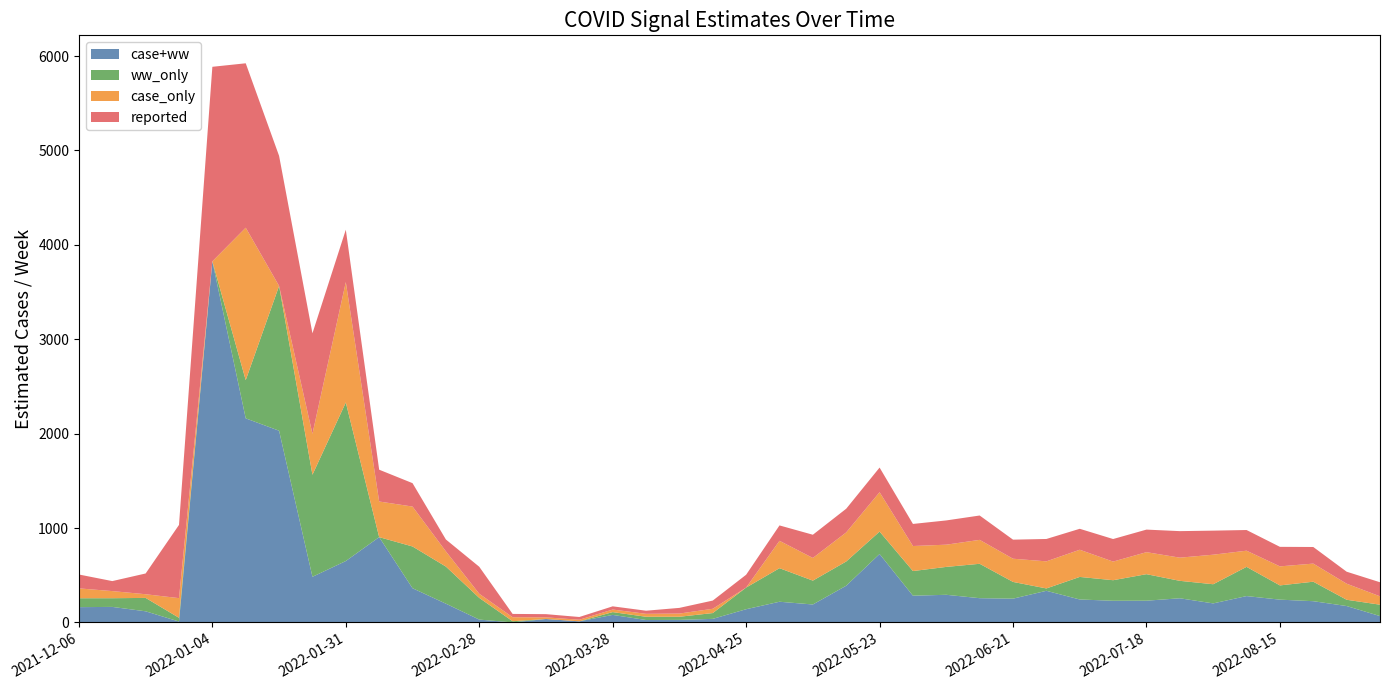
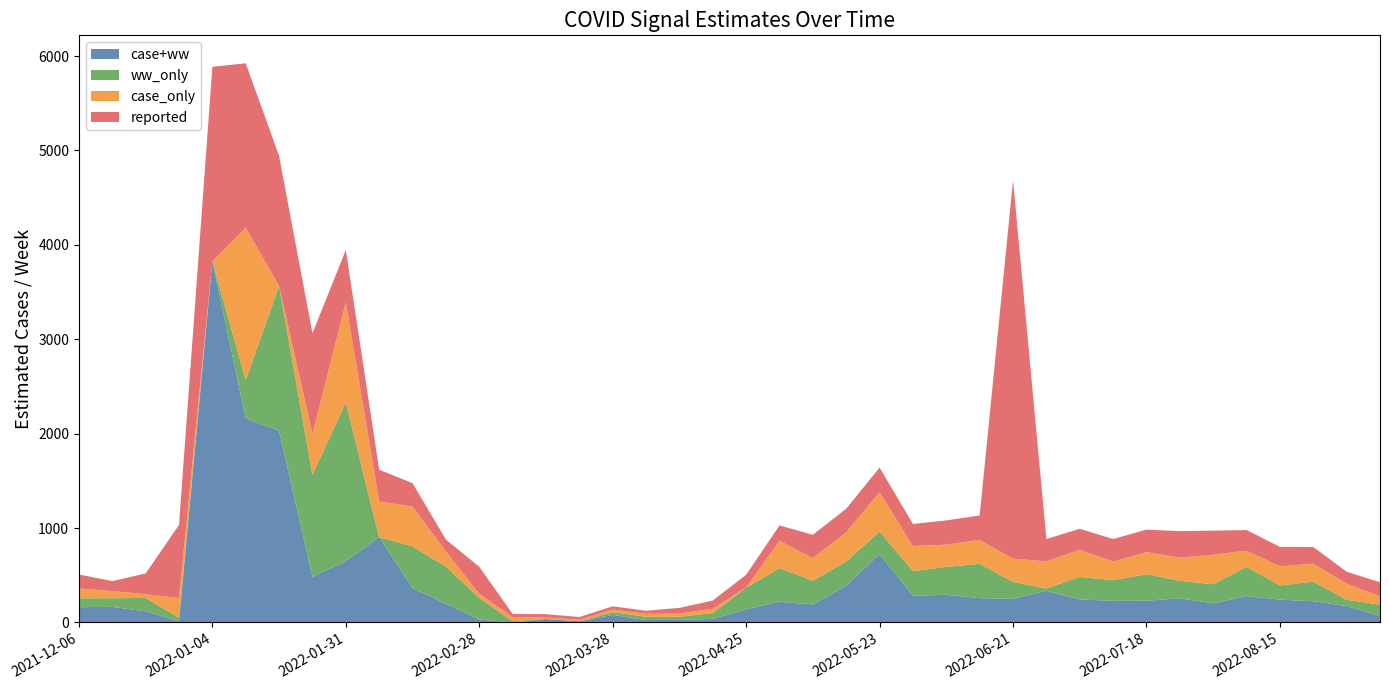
case_only, 2022-01-31: 1300 -> 1100
reported, 2022-06-21: 200 -> 4000
